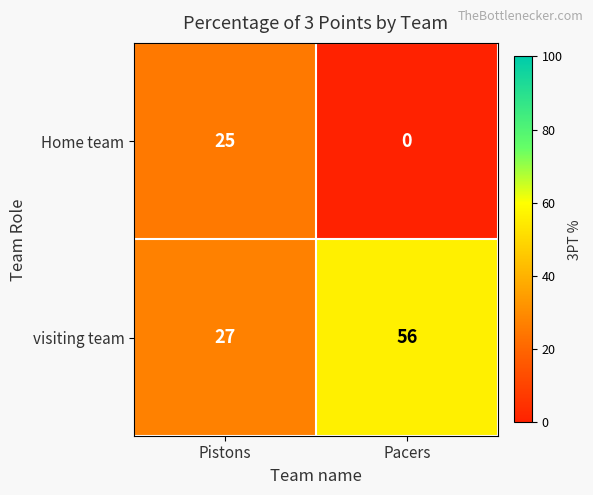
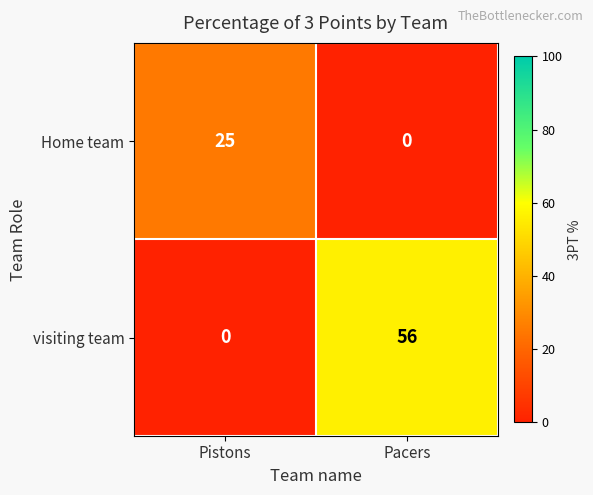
visiting team, Pistons: 27 -> 0
